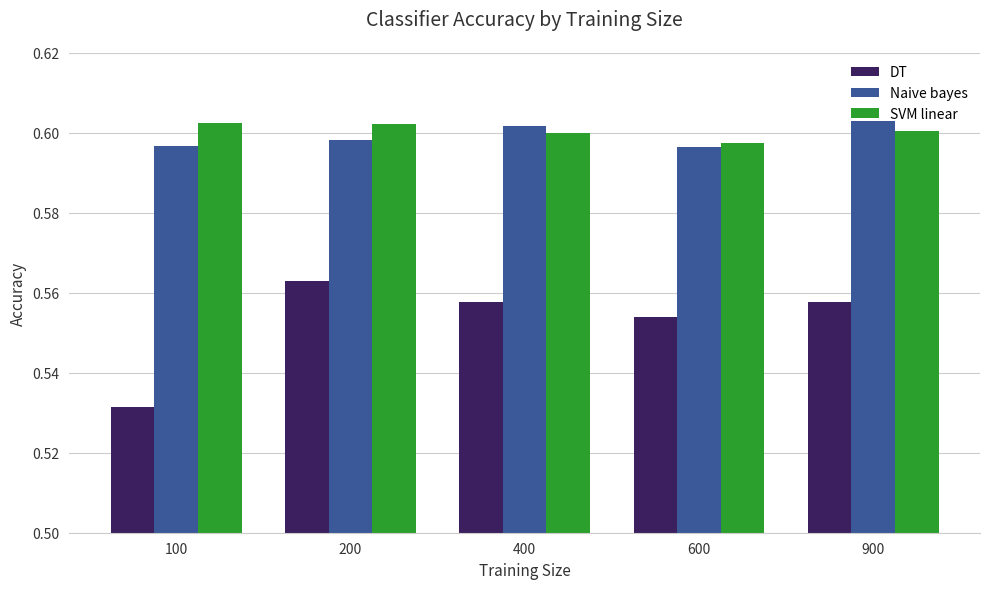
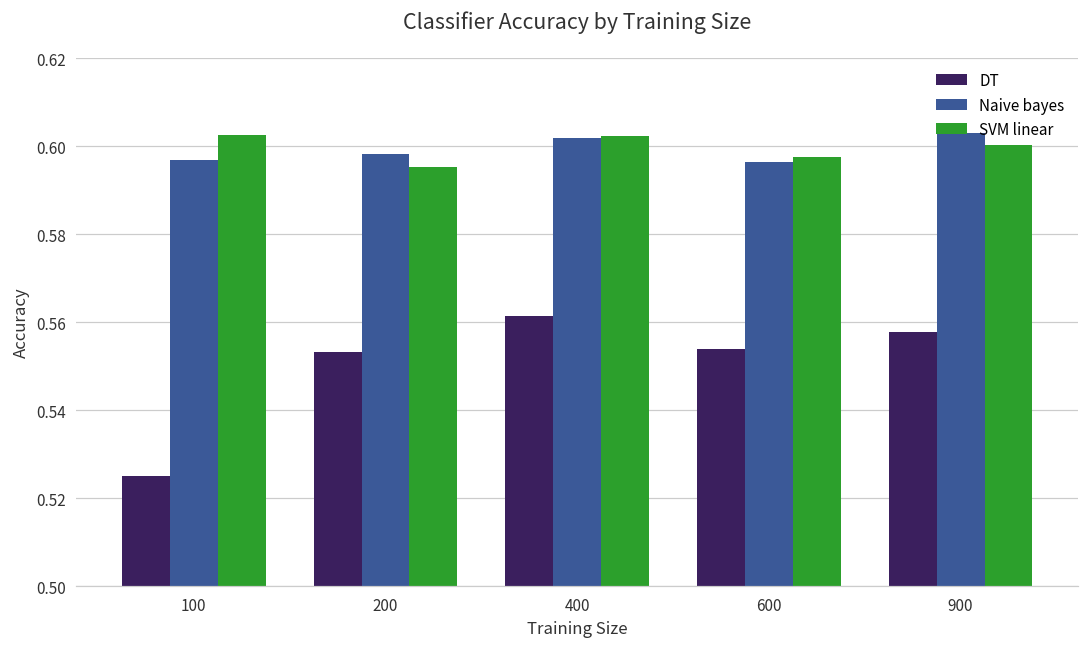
DT, 100: 0.531 -> 0.525
DT, 200: 0.563 -> 0.553
SVM linear, 200: 0.602 -> 0.595
DT, 400: 0.558 -> 0.561
SVM linear, 400: 0.600 -> 0.602
